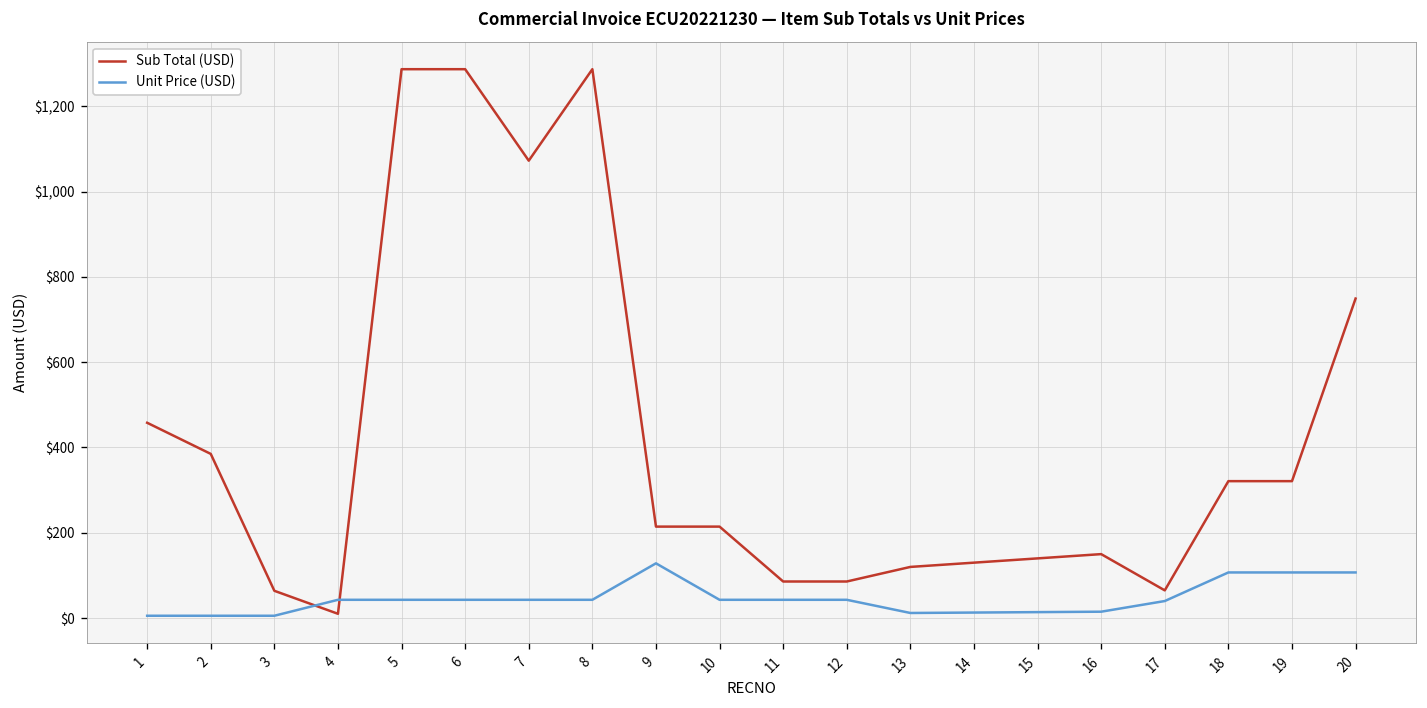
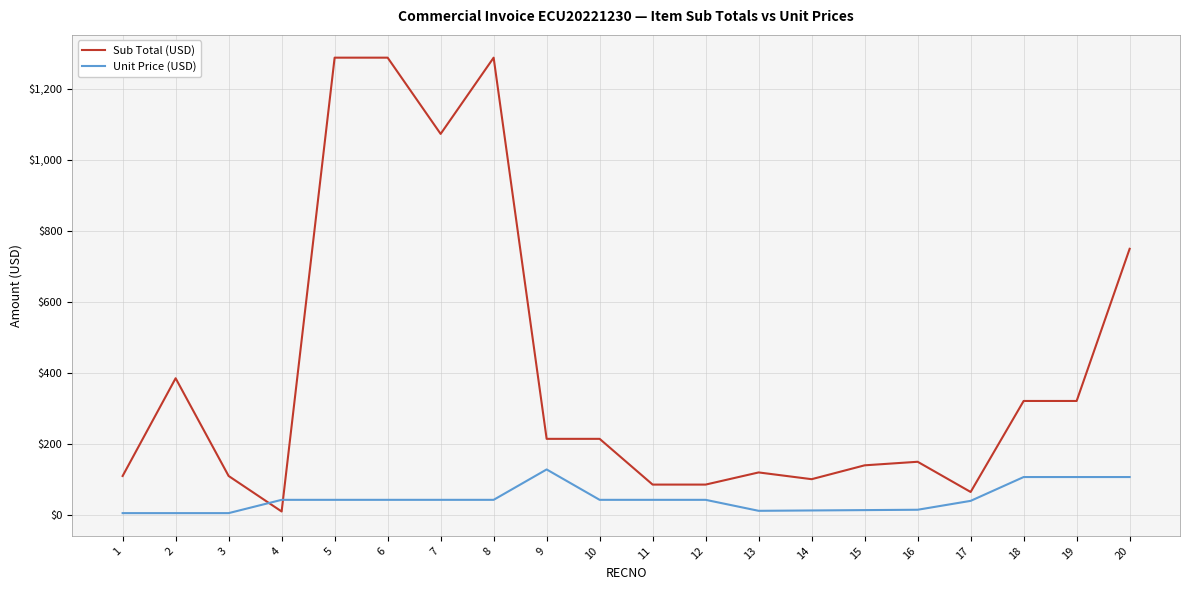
Sub Total (USD), 1: $460 -> $110
Sub Total (USD), 3: $60 -> $110
Sub Total (USD), 14: $130 -> $100
